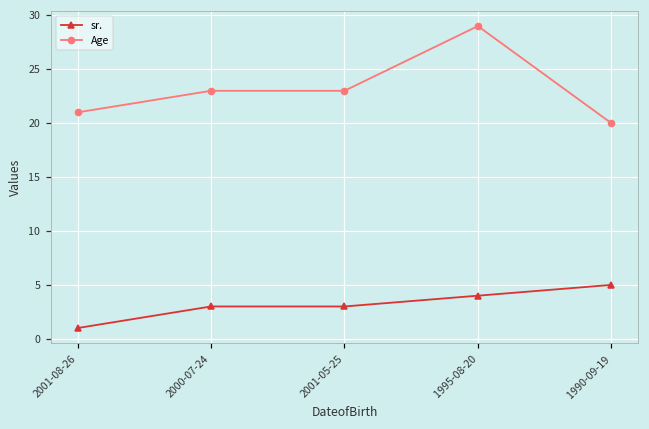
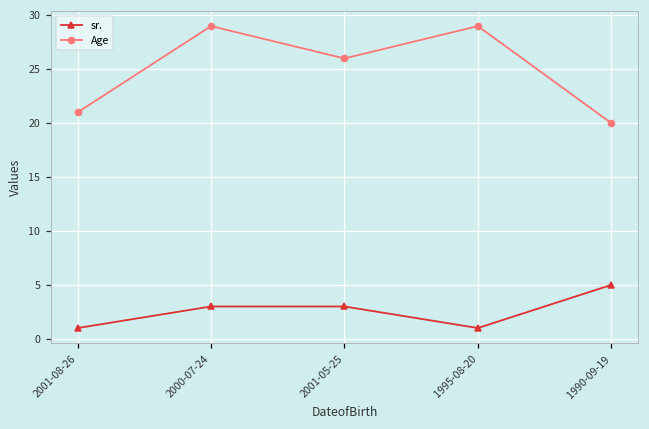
Age, 2000-07-24: 23 -> 29
Age, 2001-05-25: 23 -> 26
sr., 1995-08-20: 4 -> 1
